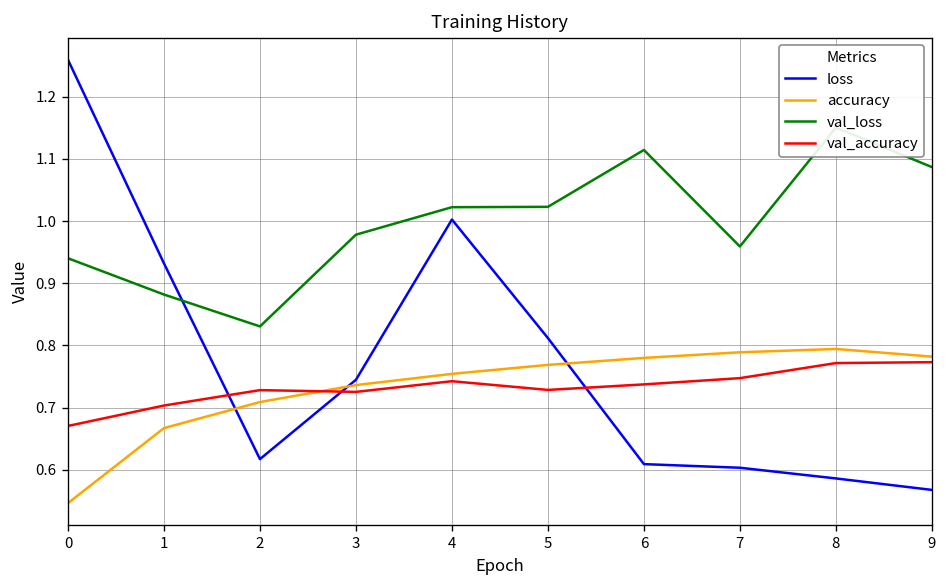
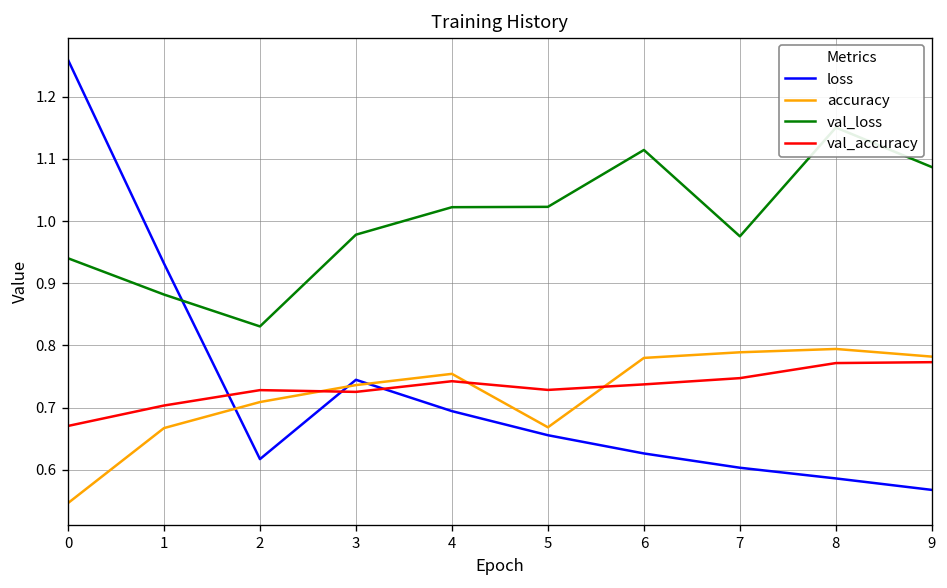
loss, 4: 1.00 -> 0.69
loss, 5: 0.81 -> 0.66
accuracy, 5: 0.77 -> 0.67
loss, 6: 0.61 -> 0.63
val_loss, 7: 0.96 -> 0.98
